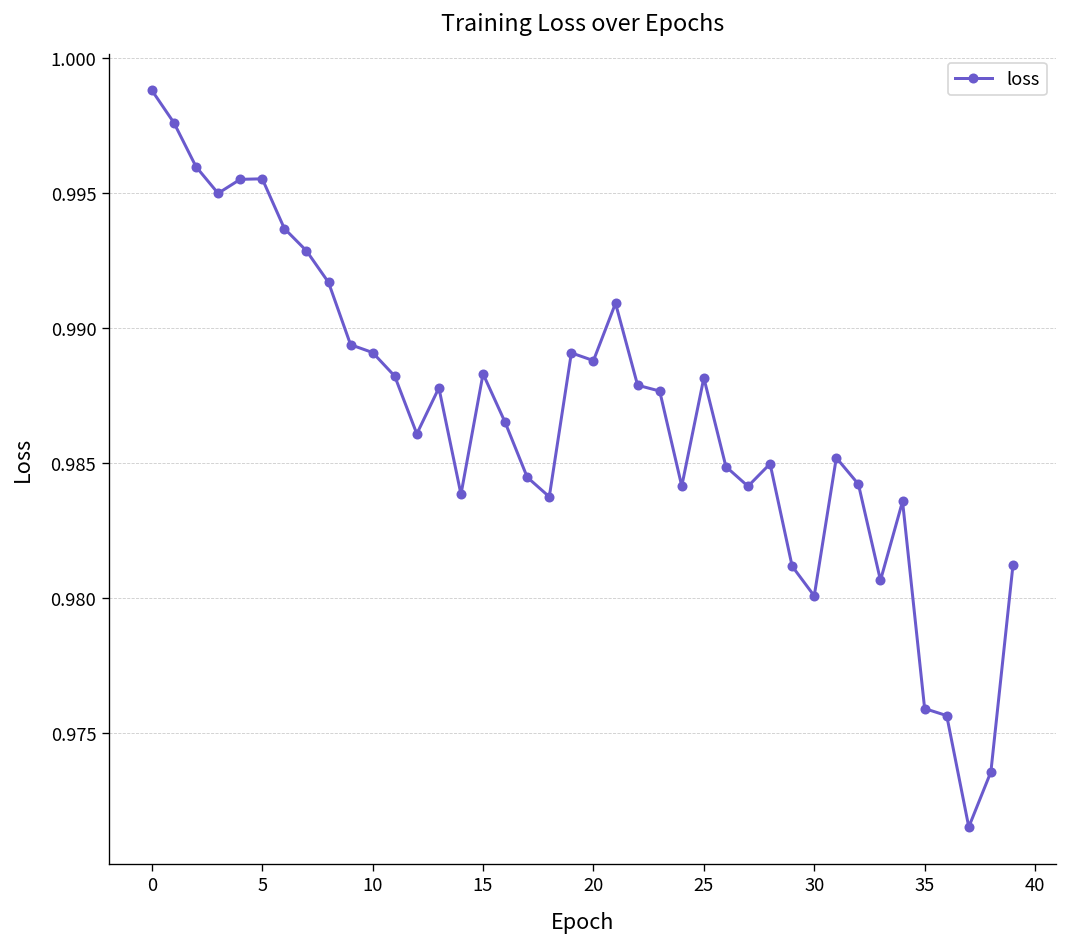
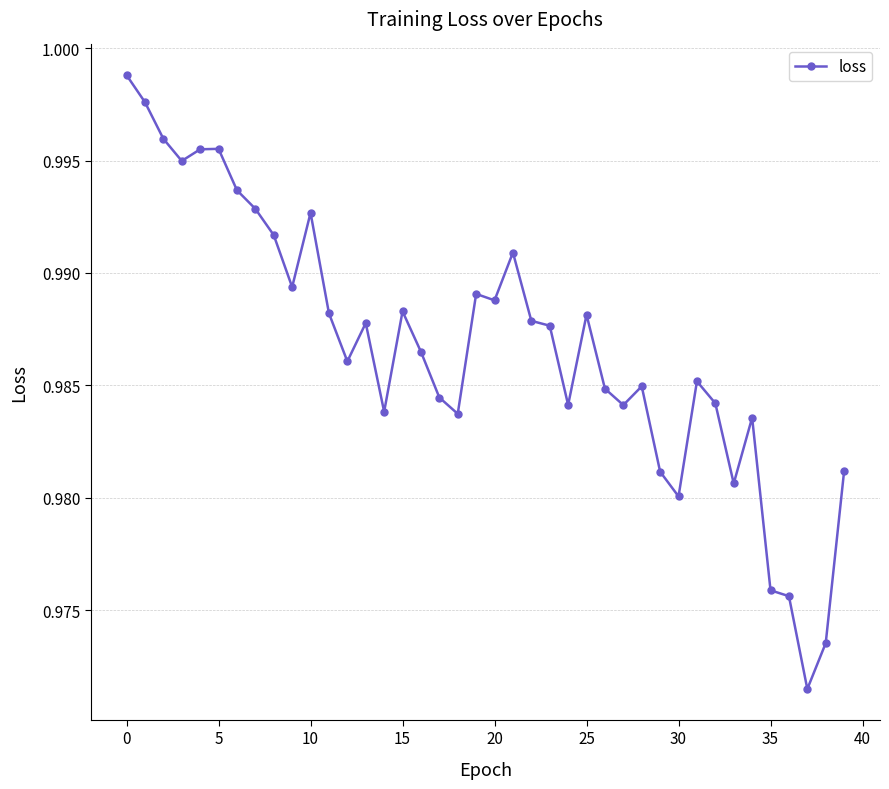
10: 0.9891 -> 0.9927
